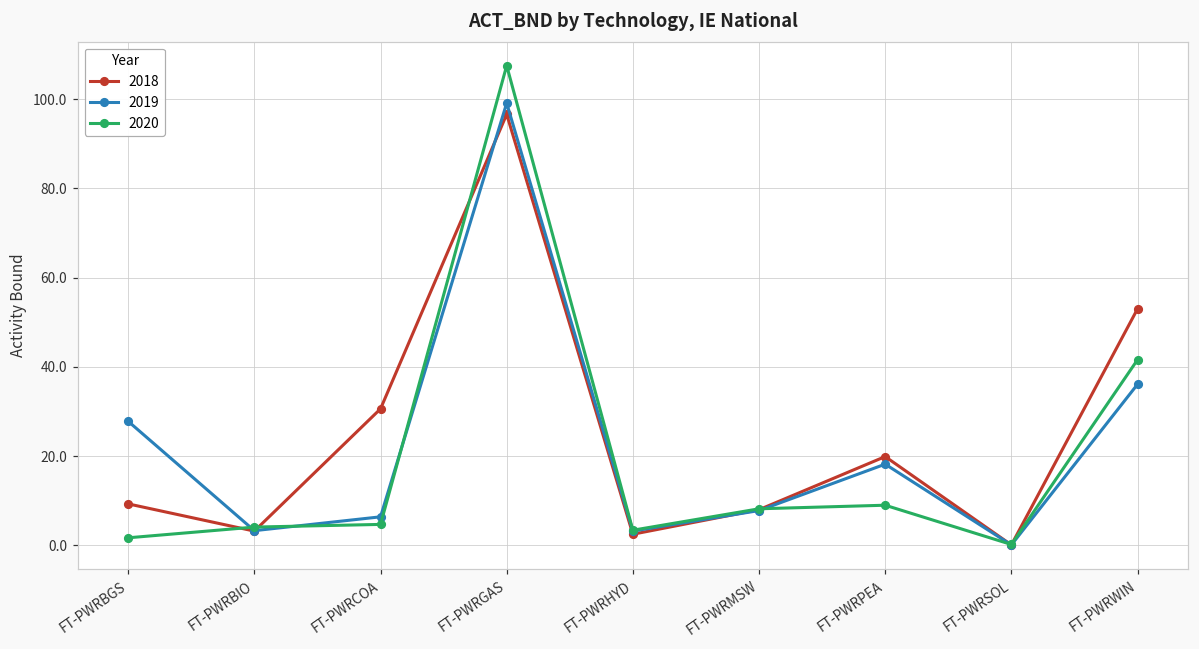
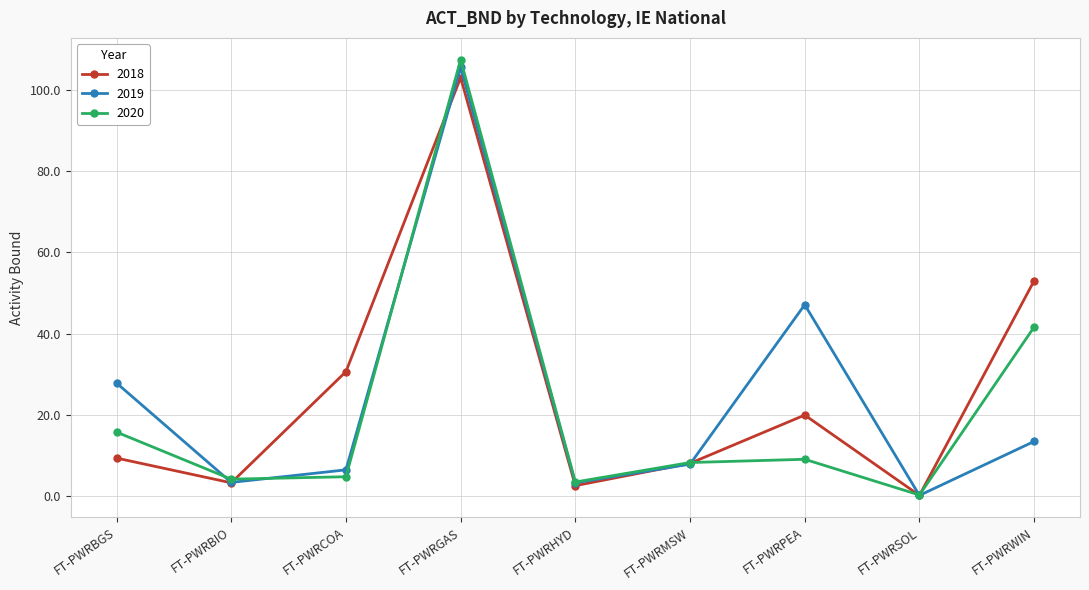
2020, FT-PWRBGS: 2 -> 16
2018, FT-PWRGAS: 97 -> 103
2019, FT-PWRGAS: 99 -> 106
2019, FT-PWRPEA: 18 -> 47
2019, FT-PWRWIN: 36 -> 13
